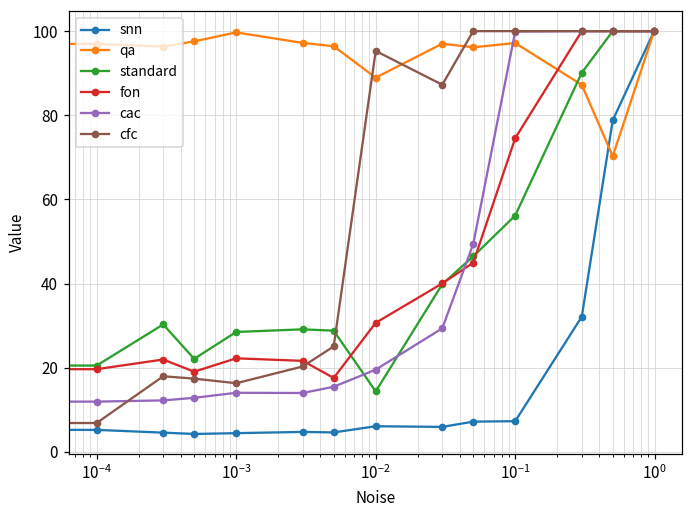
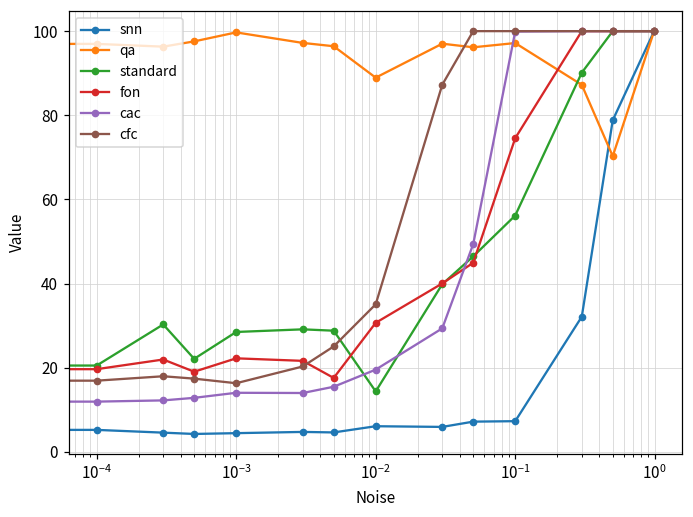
cfc, 10^-4: 7 -> 17
cfc, 10^-2: 95 -> 35
